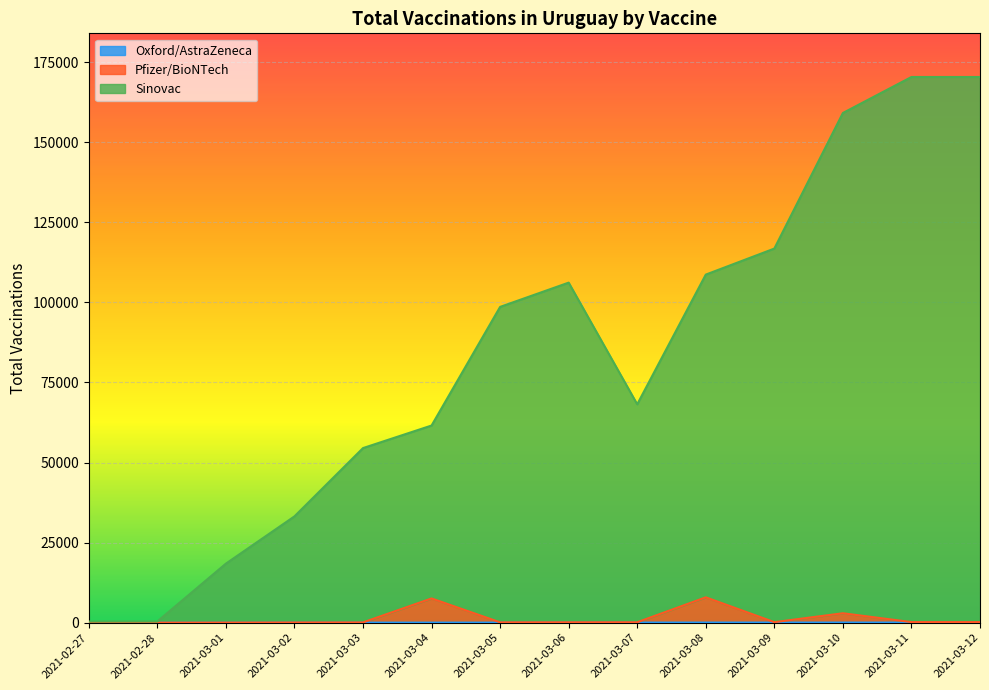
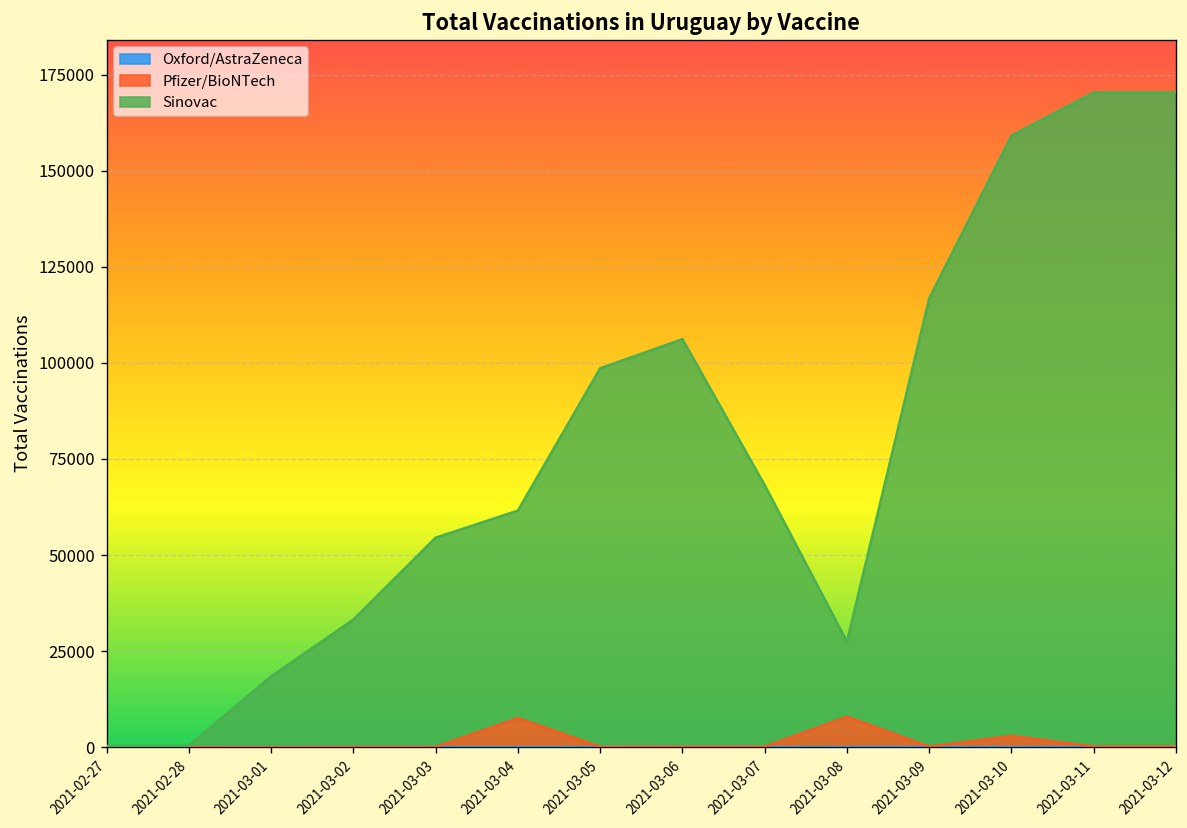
Sinovac, 2021-03-08: 101000 -> 20000
